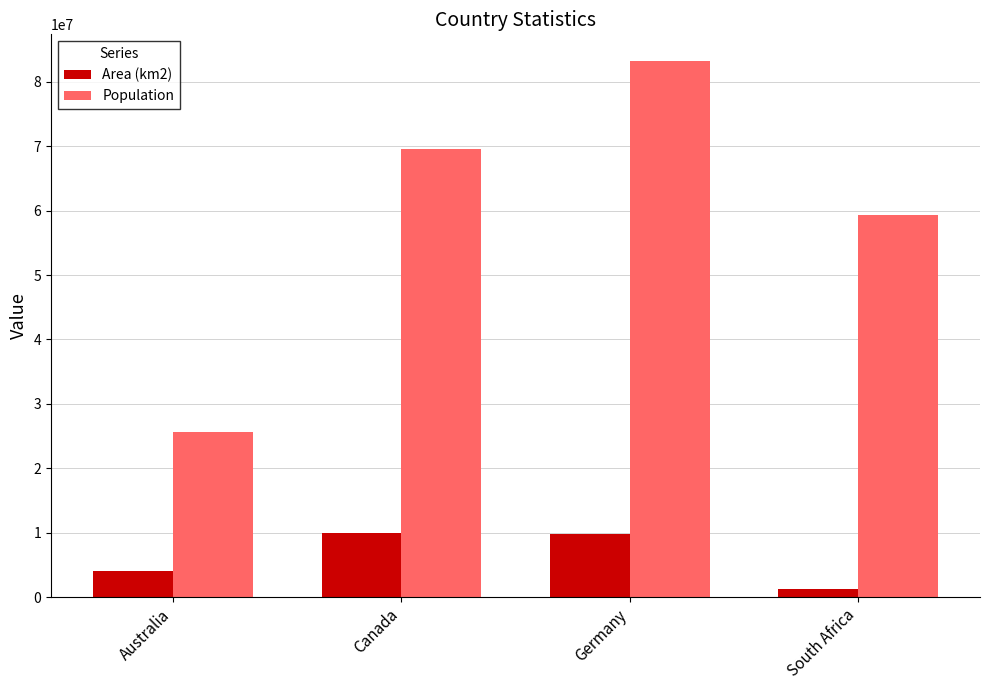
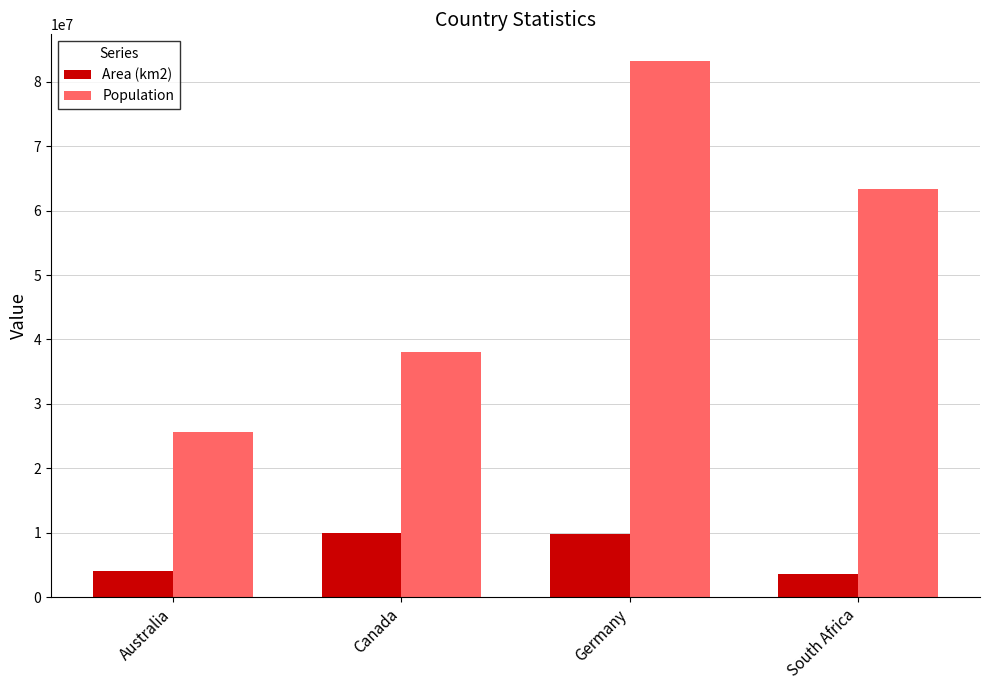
Population, Canada: 70000000 -> 38000000
Area (km2), South Africa: 1000000 -> 4000000
Population, South Africa: 59000000 -> 63000000
